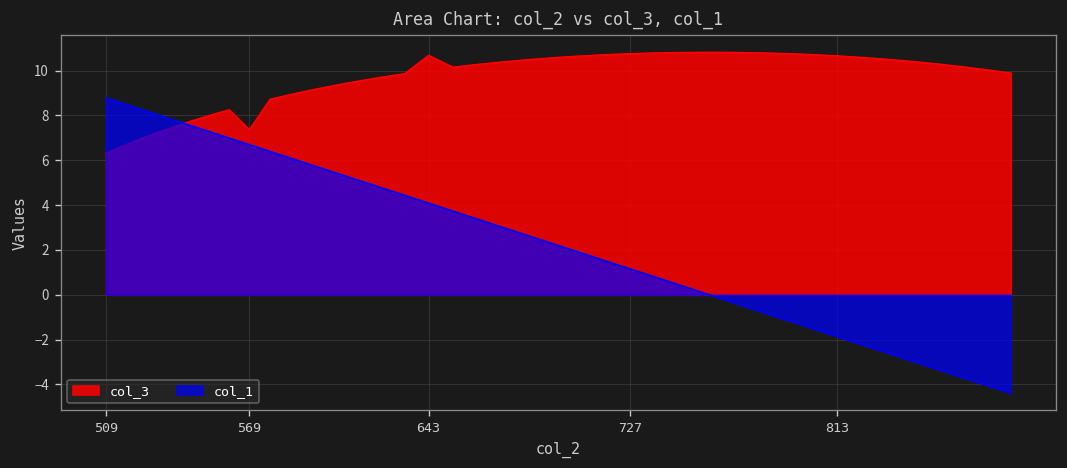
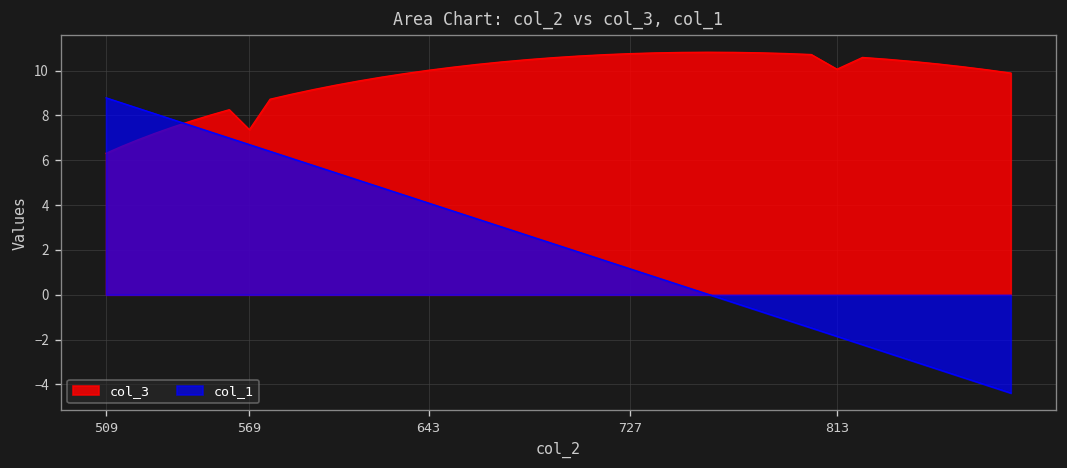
col_3, 643: 10.7 -> 10.0
col_3, 813: 10.7 -> 10.1
